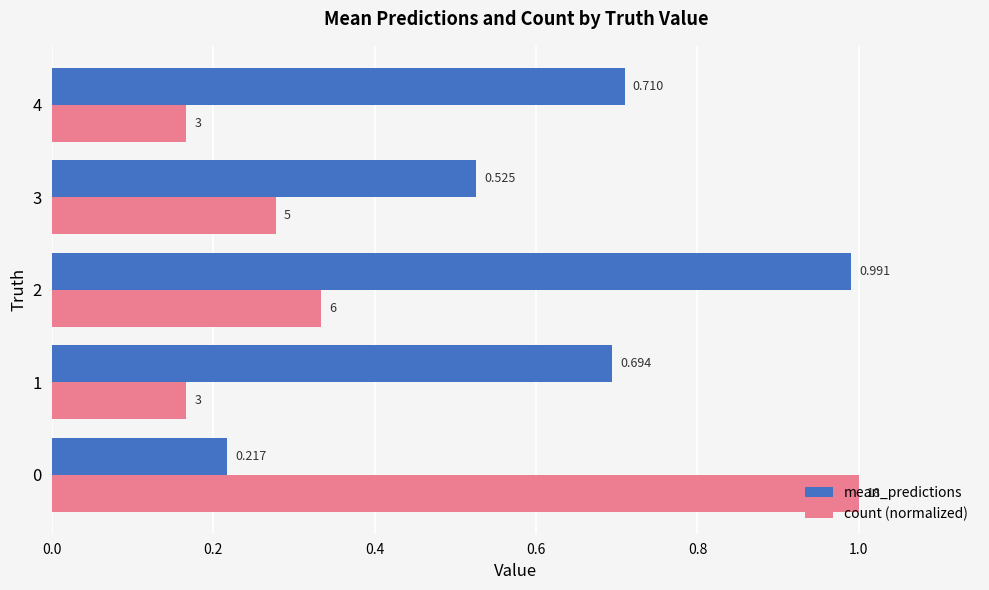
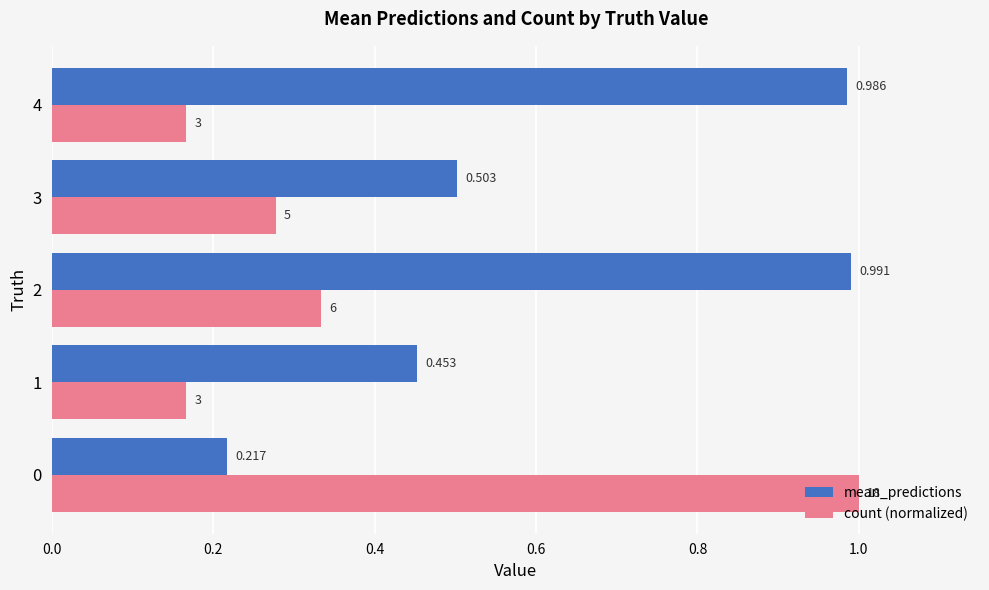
mean_predictions, 4: 0.710 -> 0.986
mean_predictions, 3: 0.525 -> 0.503
mean_predictions, 1: 0.694 -> 0.453
